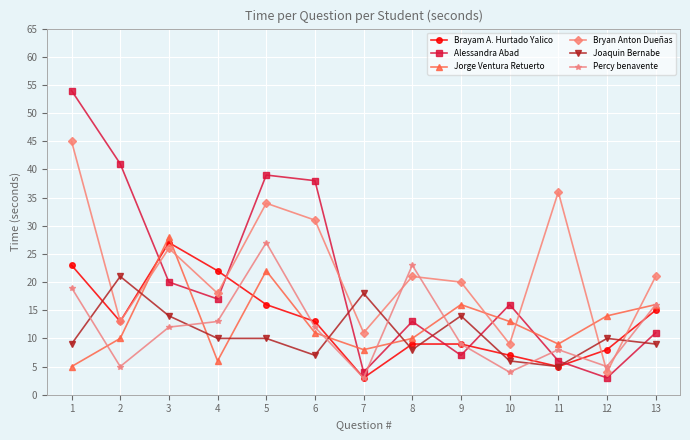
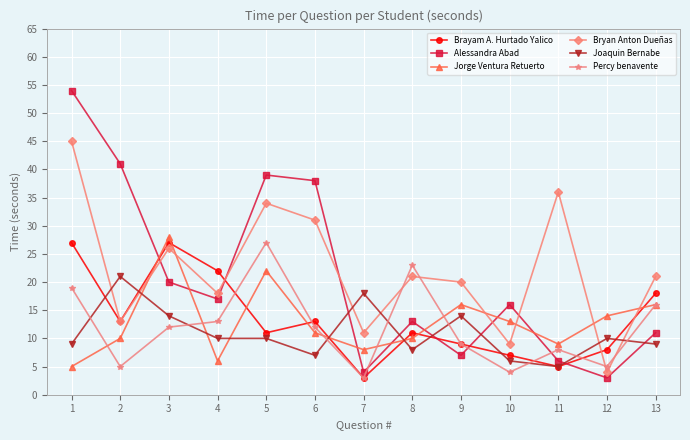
Brayam A. Hurtado Yalico, 1: 23 -> 27
Brayam A. Hurtado Yalico, 5: 16 -> 11
Brayam A. Hurtado Yalico, 8: 9 -> 11
Brayam A. Hurtado Yalico, 13: 15 -> 18
